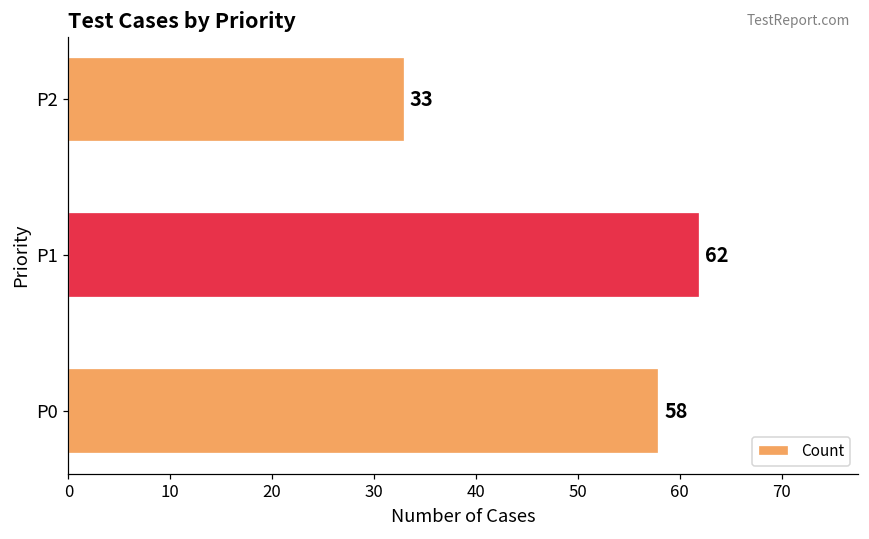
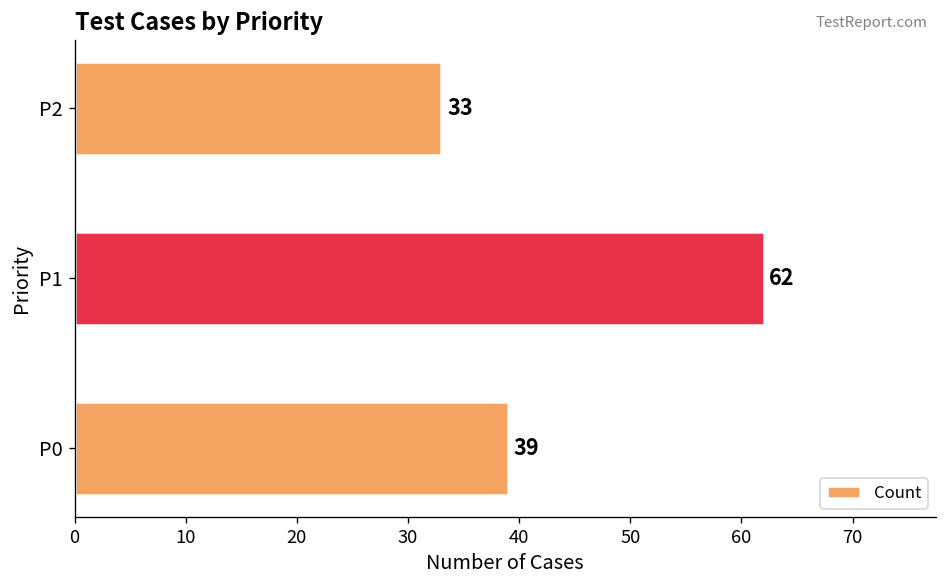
P0: 58 -> 39
